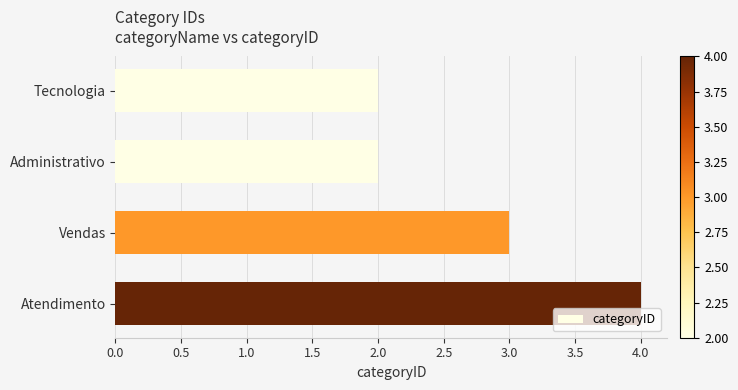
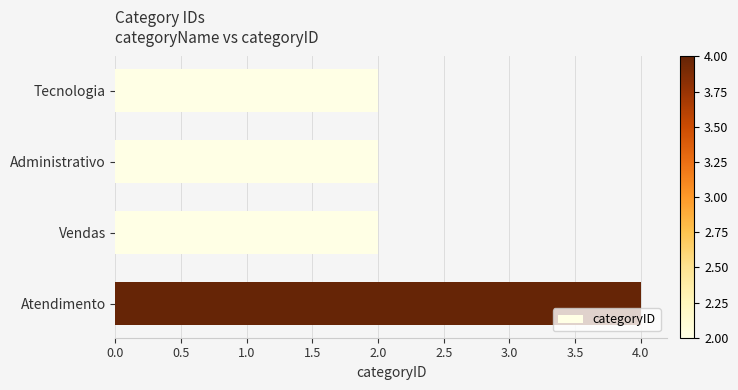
Vendas: 3 -> 2
